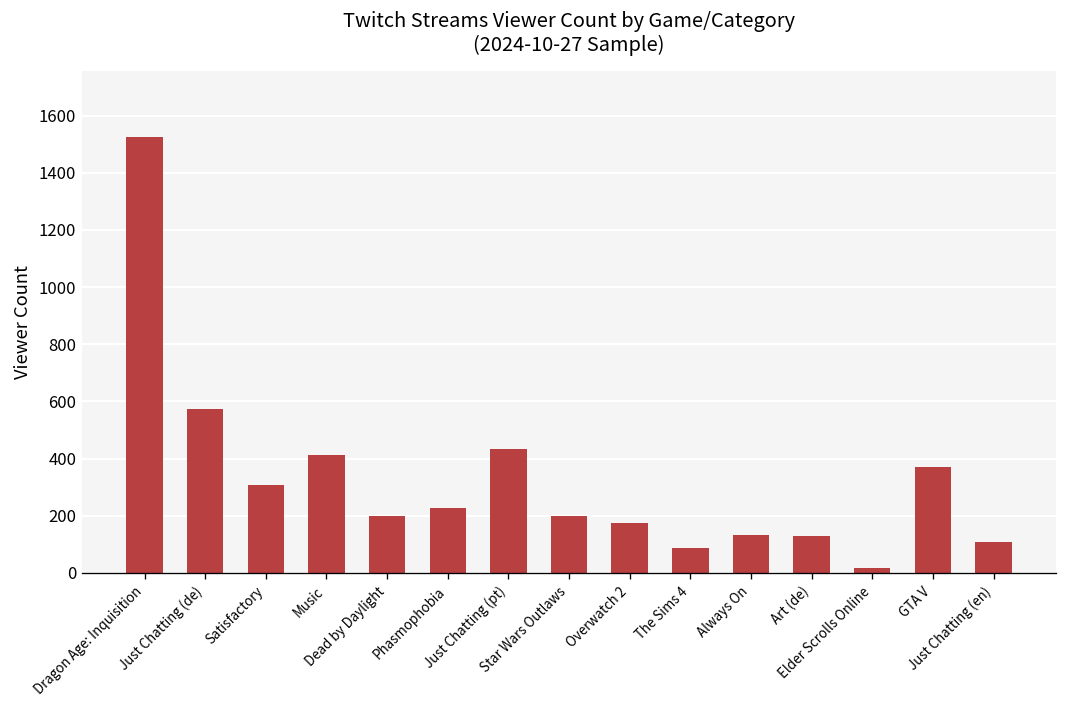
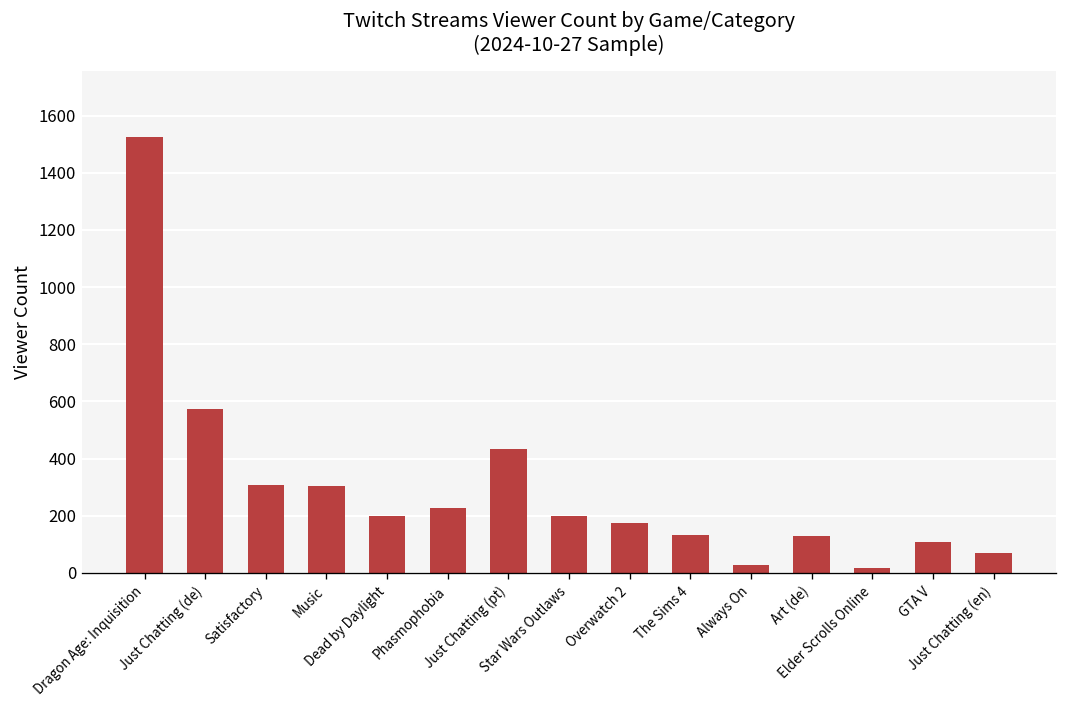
Music: 410 -> 300
The Sims 4: 90 -> 130
Always On: 130 -> 30
GTA V: 370 -> 110
Just Chatting (en): 110 -> 70
